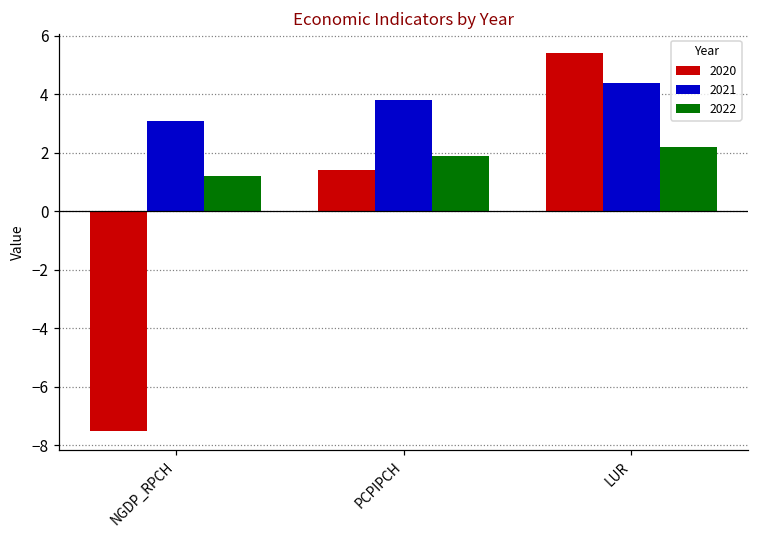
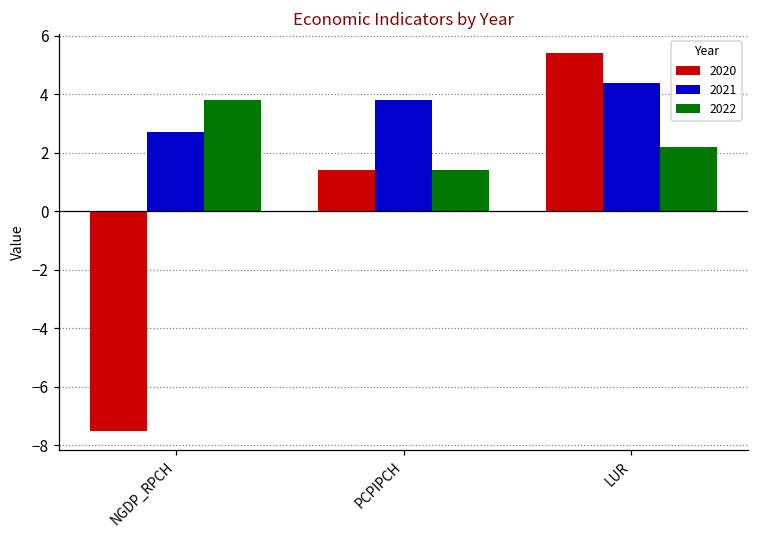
2021, NGDP_RPCH: 3.1 -> 2.7
2022, NGDP_RPCH: 1.2 -> 3.8
2022, PCPIPCH: 1.9 -> 1.4
